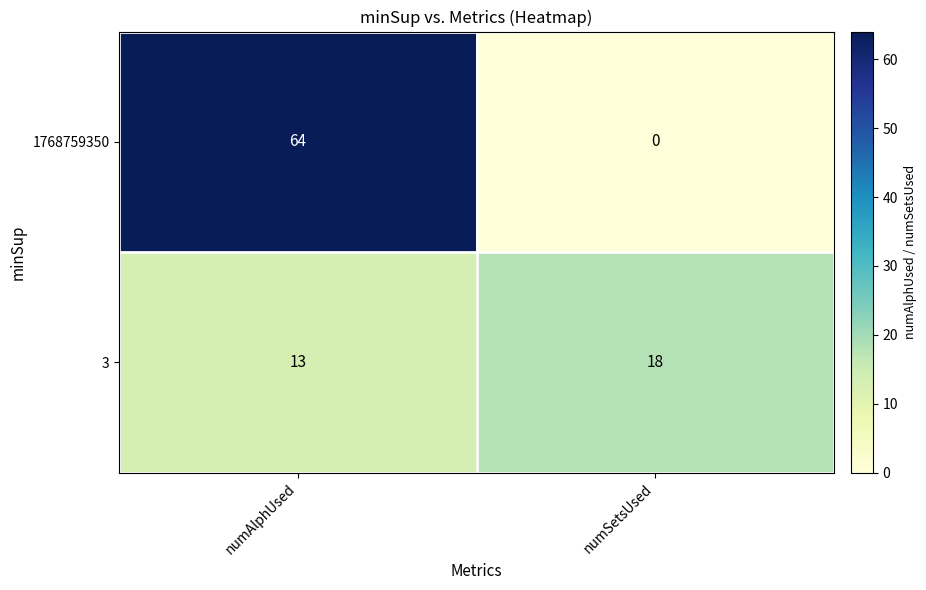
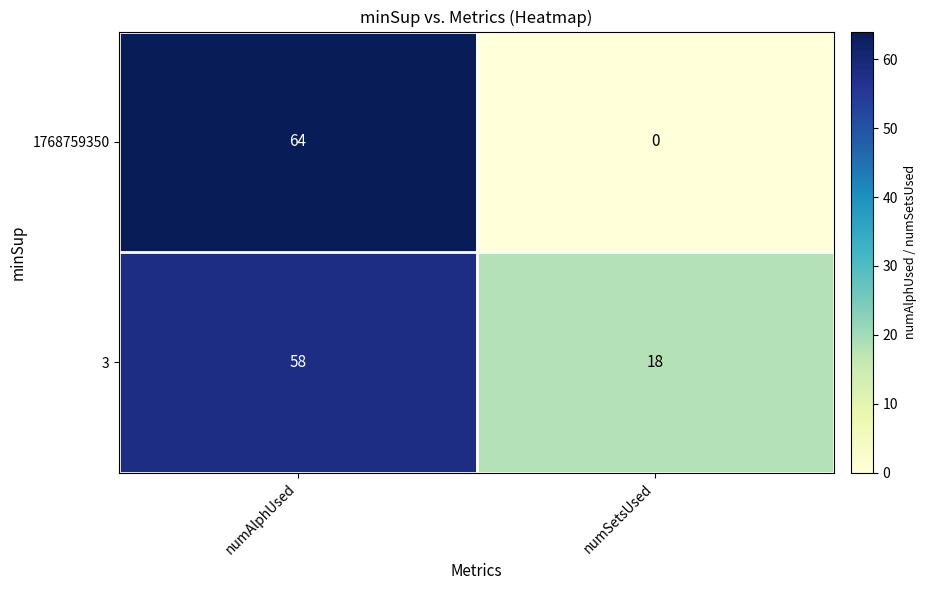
3, numAlphUsed: 13 -> 58
